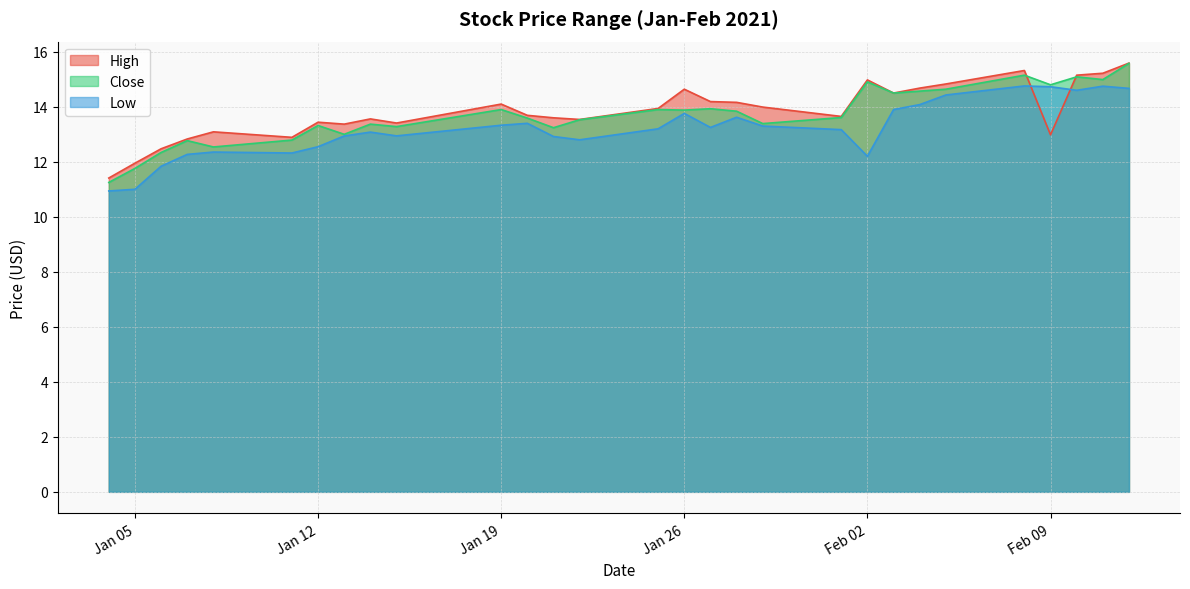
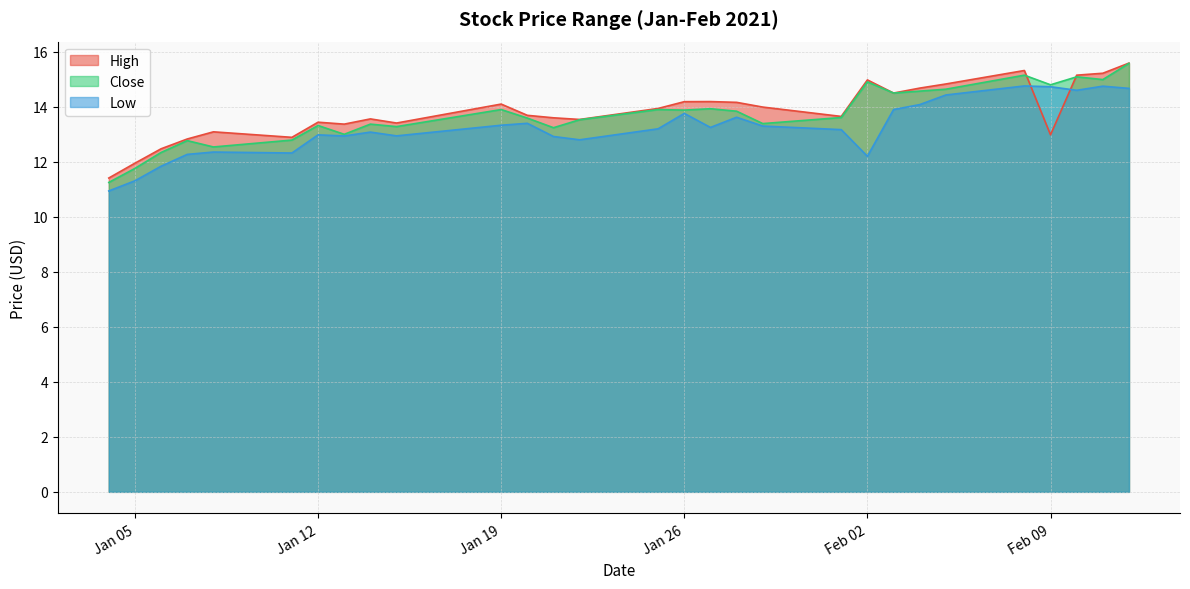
Low, Jan 05: 11.0 -> 11.3
Low, Jan 12: 12.5 -> 13.0
High, Jan 26: 14.6 -> 14.2
